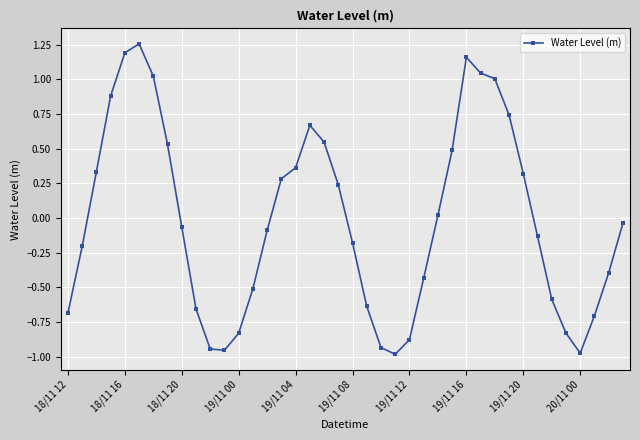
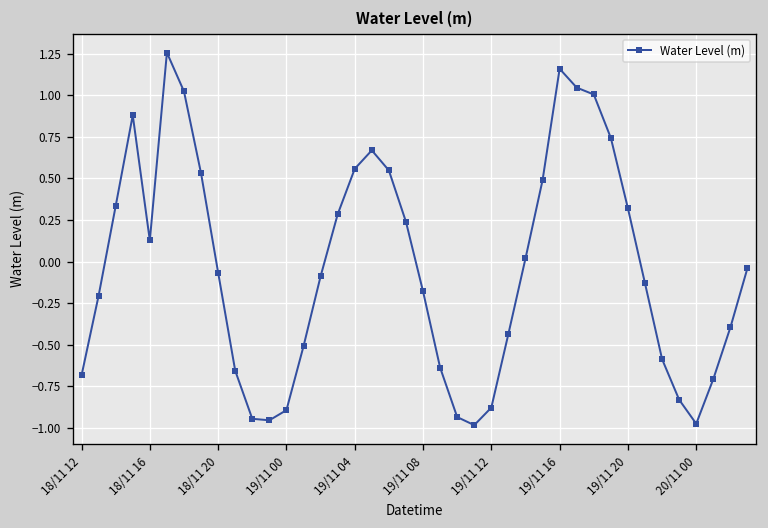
18/11 16: 1.19 -> 0.13
19/11 00: -0.83 -> -0.89
19/11 04: 0.36 -> 0.56
